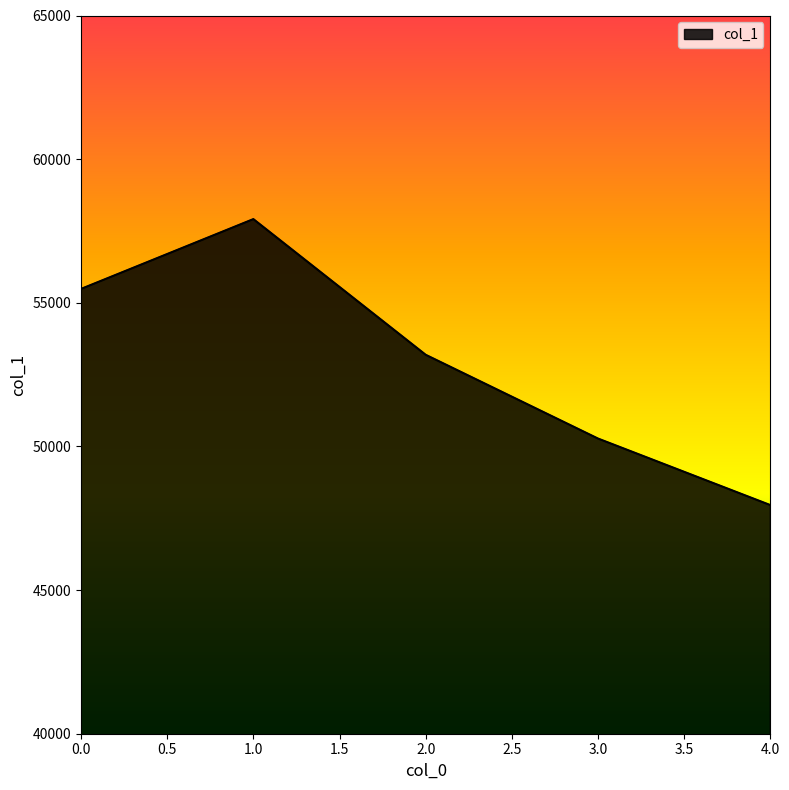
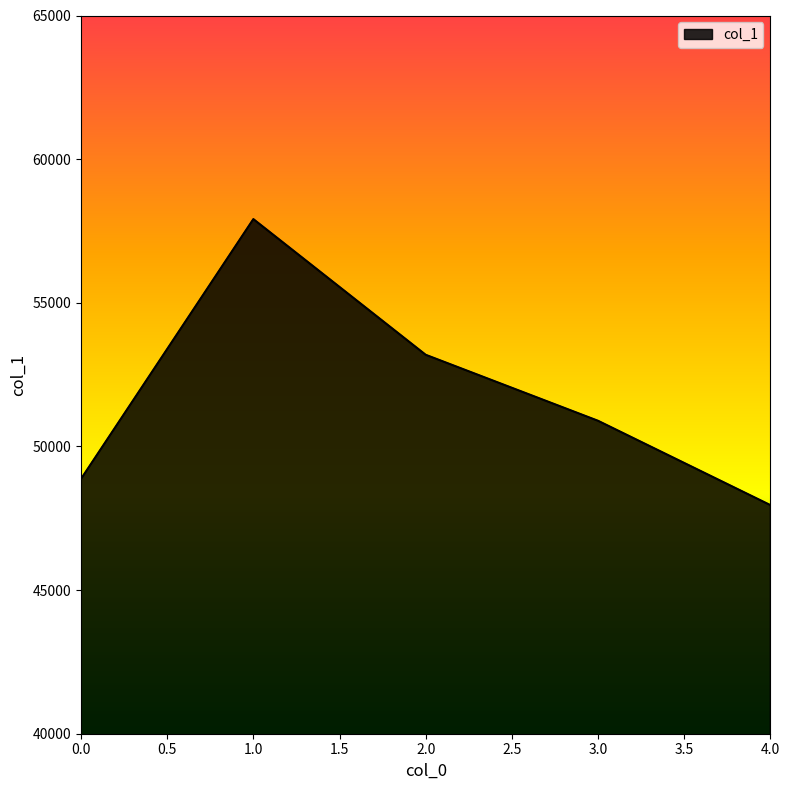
0.0: 55500 -> 48900
3.0: 50300 -> 50900
